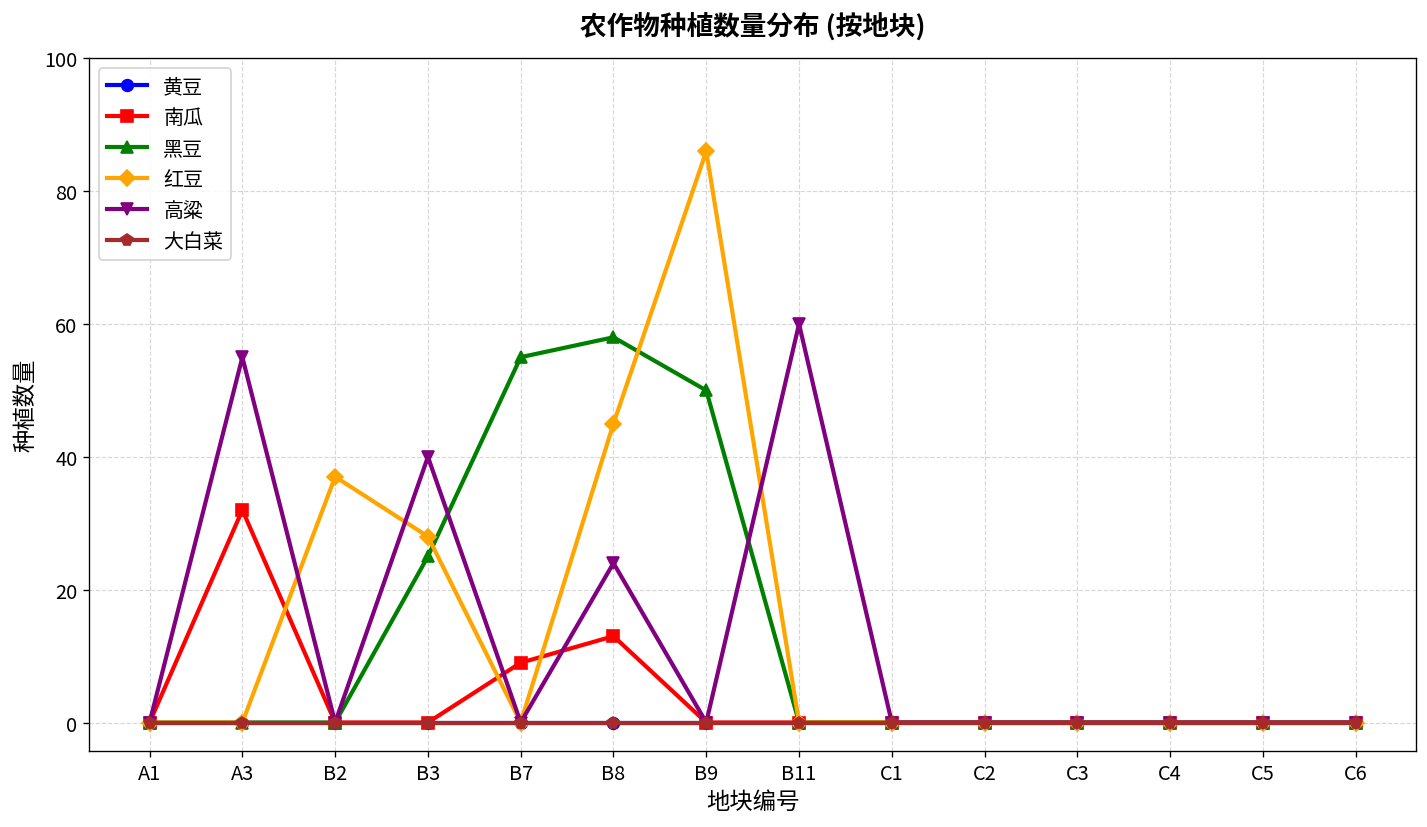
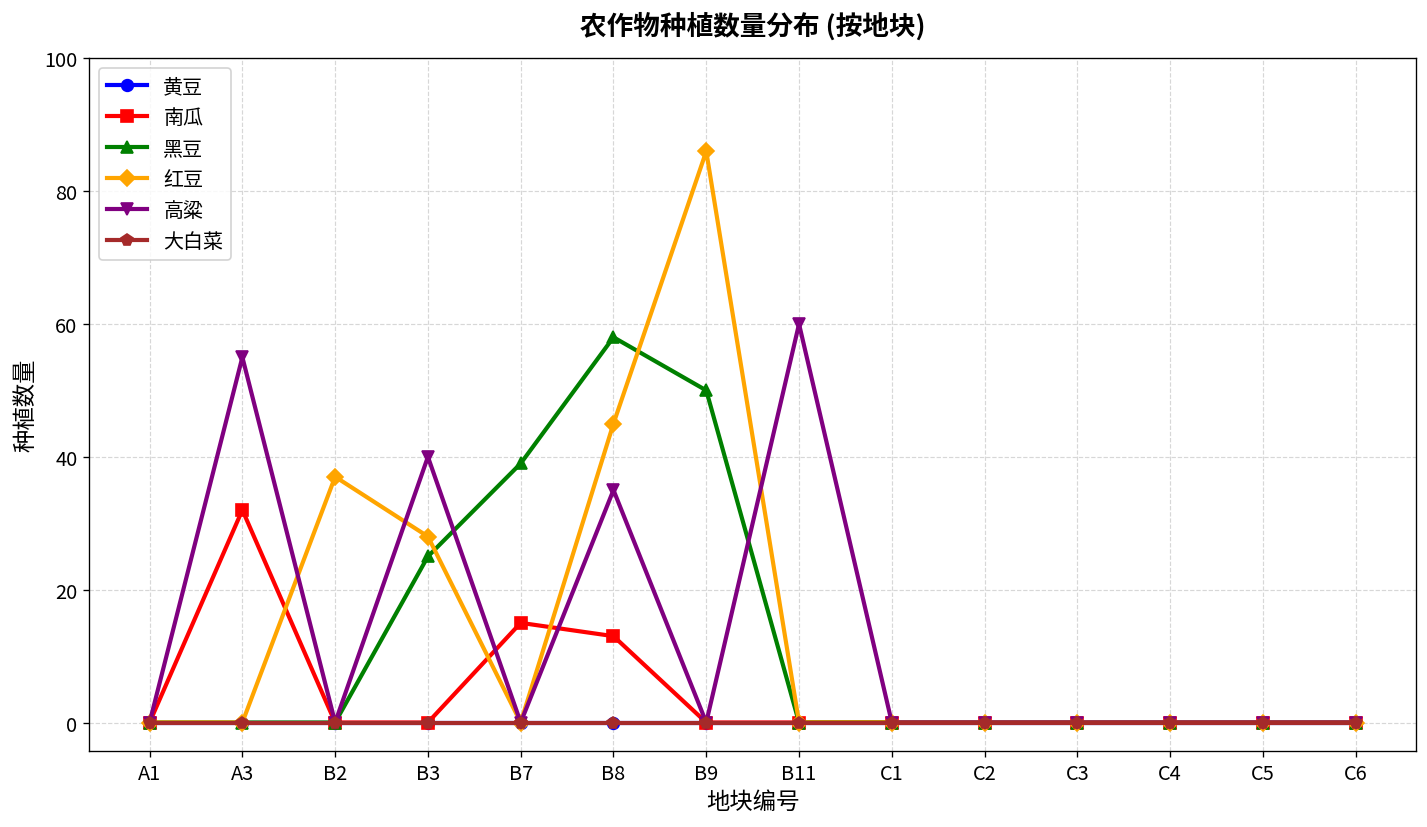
南瓜, B7: 9 -> 15
黑豆, B7: 55 -> 39
高粱, B8: 24 -> 35
